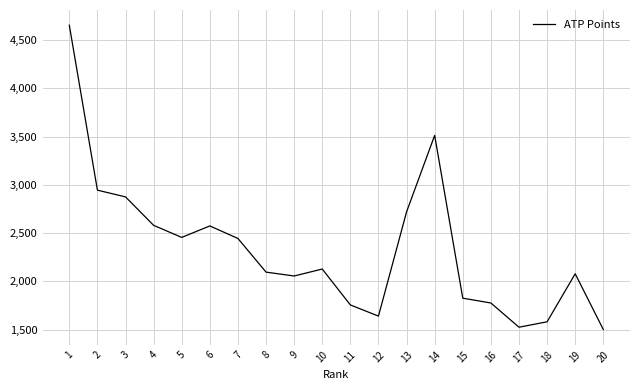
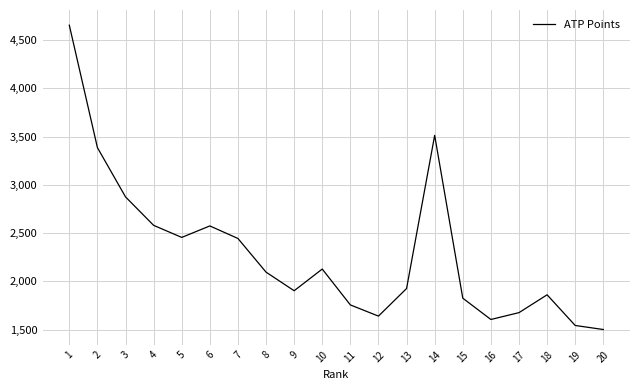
2: 2,900 -> 3,400
9: 2,100 -> 1,900
13: 2,700 -> 1,900
16: 1,800 -> 1,600
17: 1,500 -> 1,700
18: 1,600 -> 1,900
19: 2,100 -> 1,500
